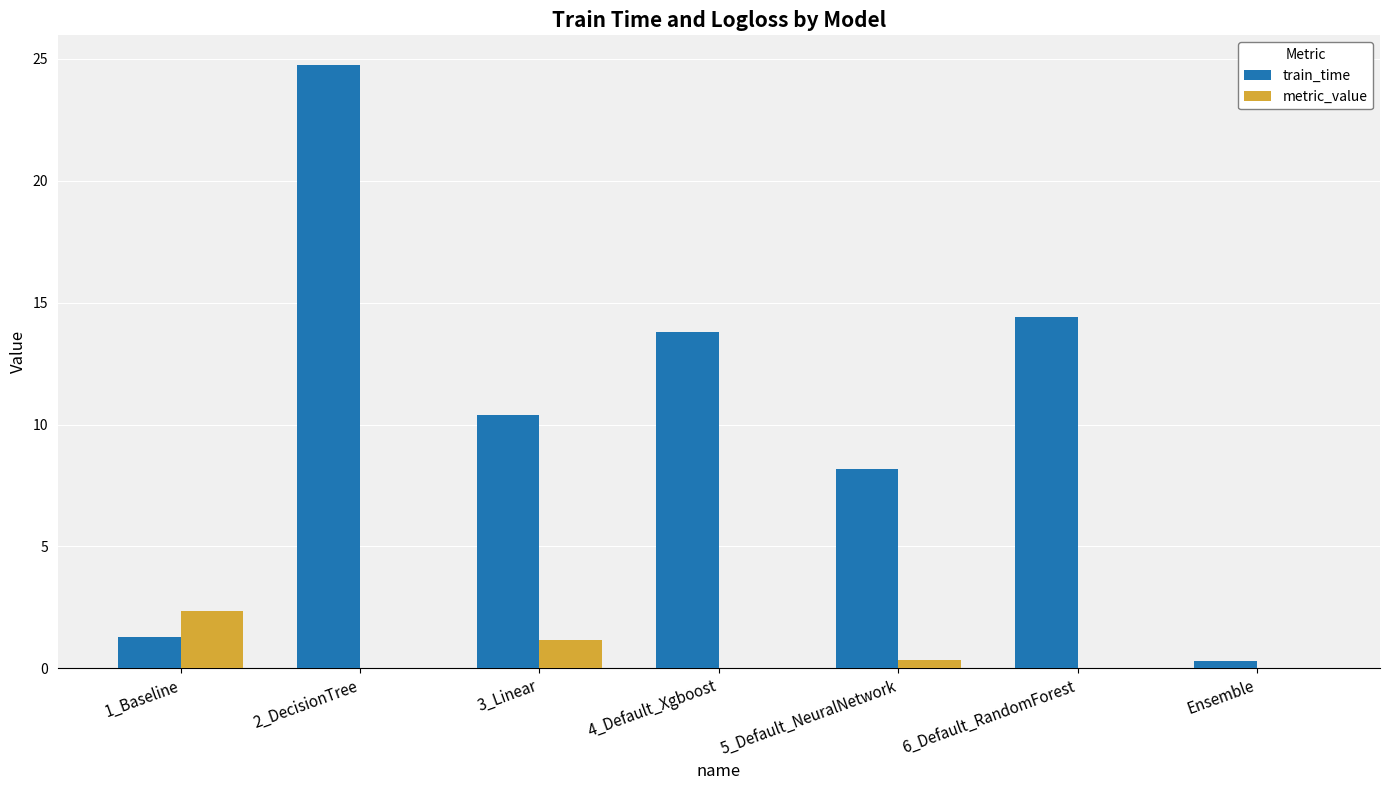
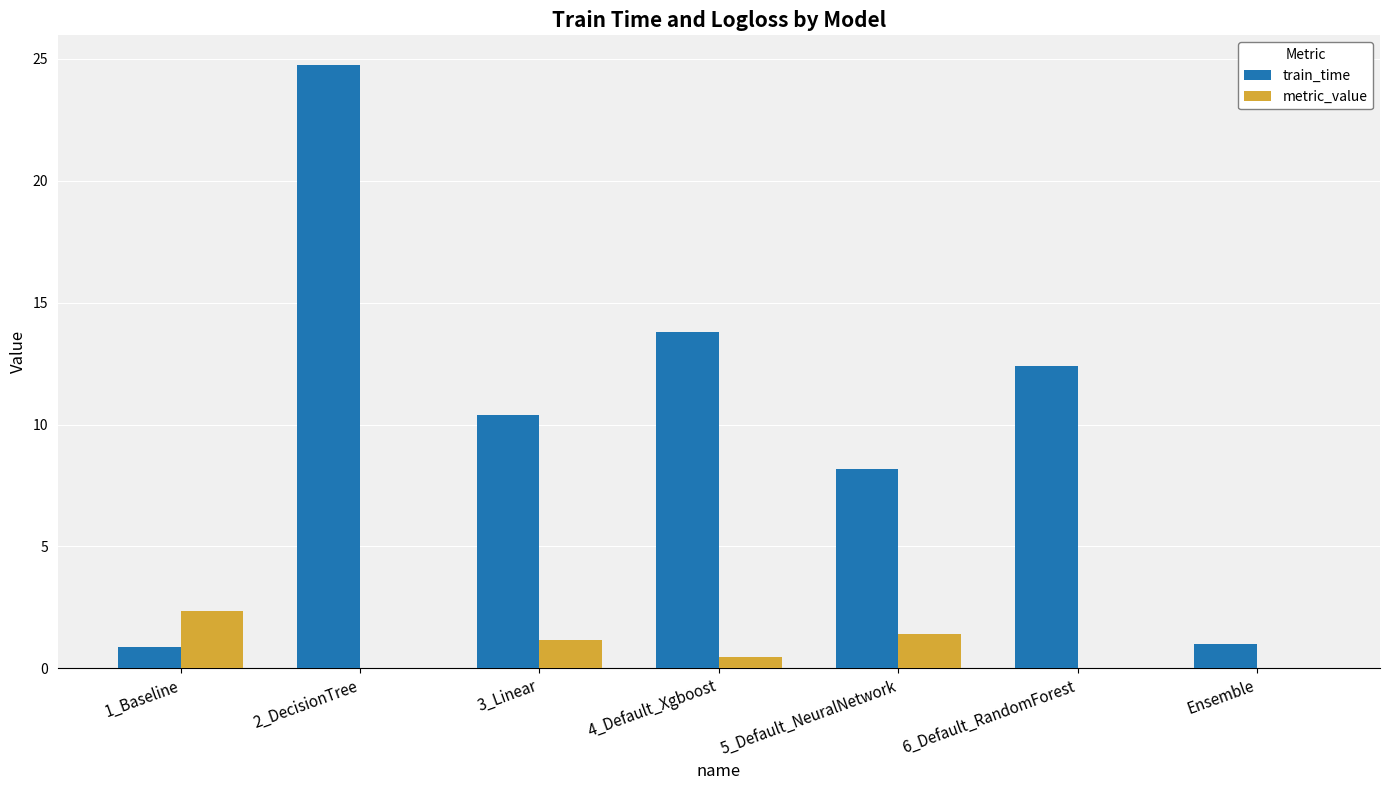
train_time, 1_Baseline: 1.3 -> 0.9
metric_value, 4_Default_Xgboost: 0.0 -> 0.5
metric_value, 5_Default_NeuralNetwork: 0.3 -> 1.4
train_time, 6_Default_RandomForest: 14.4 -> 12.4
train_time, Ensemble: 0.3 -> 1.0
